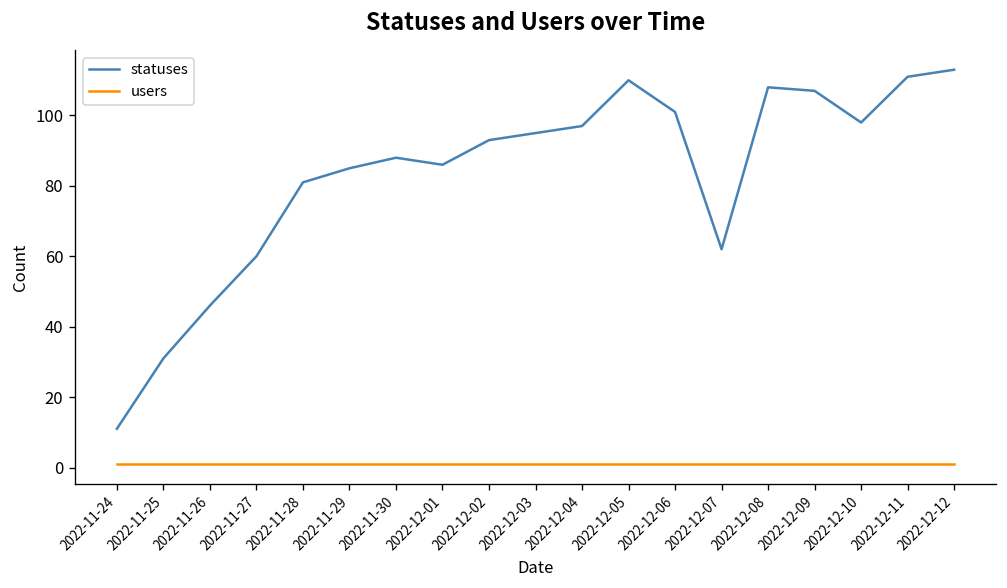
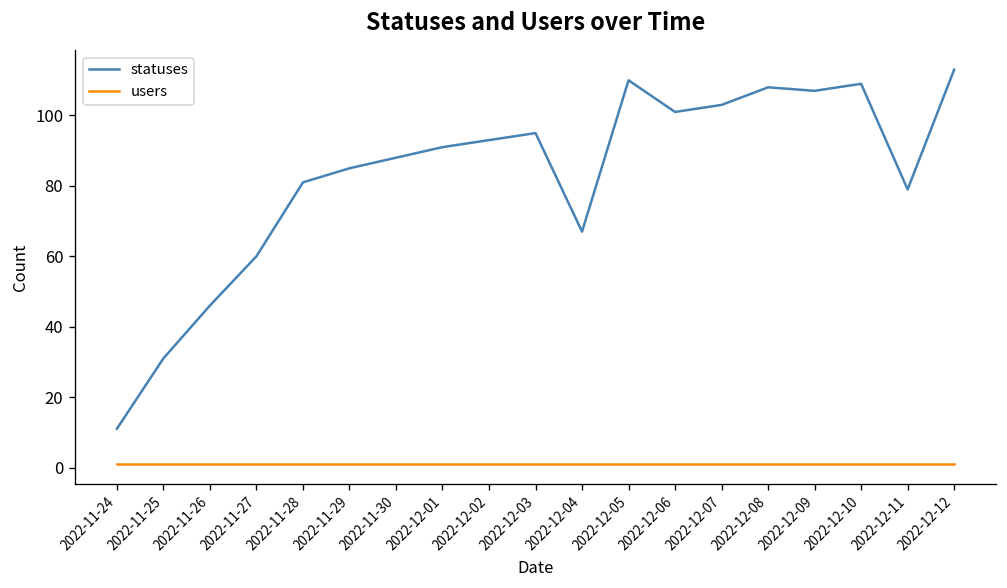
statuses, 2022-12-01: 86 -> 91
statuses, 2022-12-04: 97 -> 67
statuses, 2022-12-07: 62 -> 103
statuses, 2022-12-10: 98 -> 109
statuses, 2022-12-11: 111 -> 79
